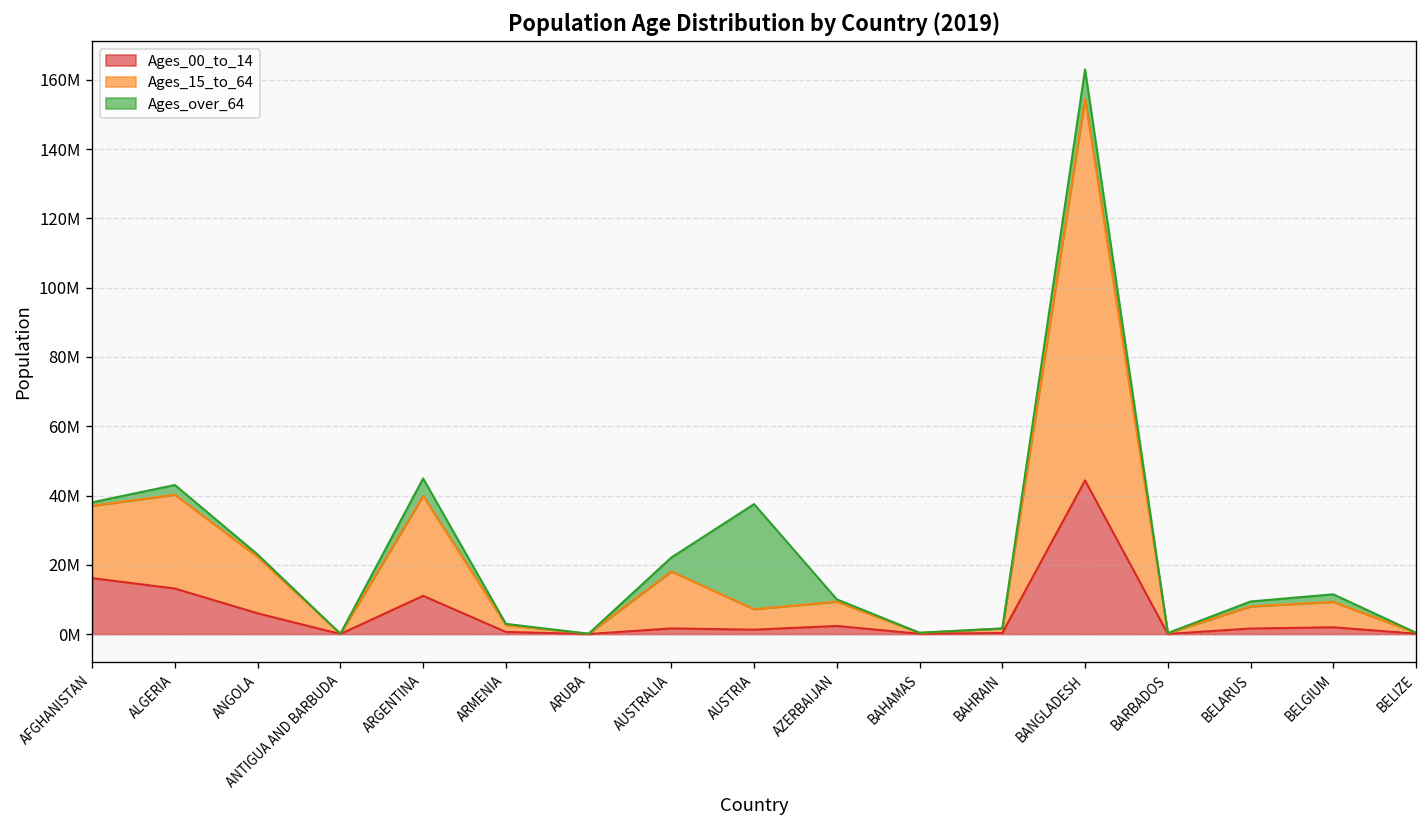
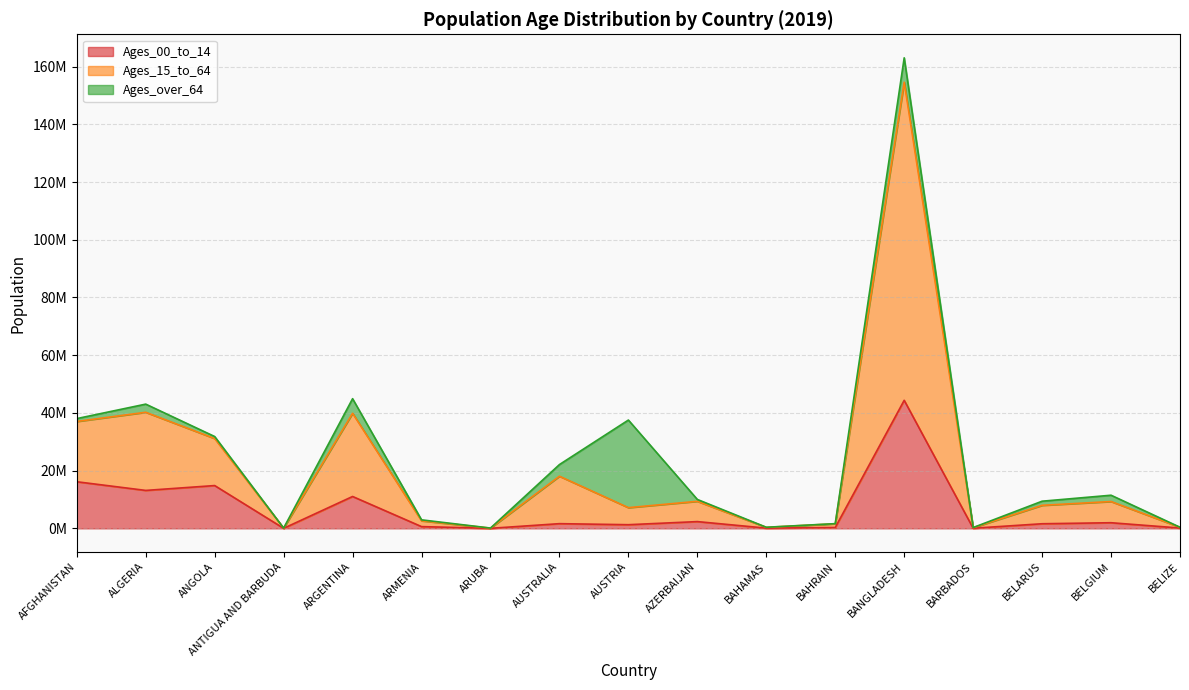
Ages_00_to_14, ANGOLA: 6000000 -> 15000000
